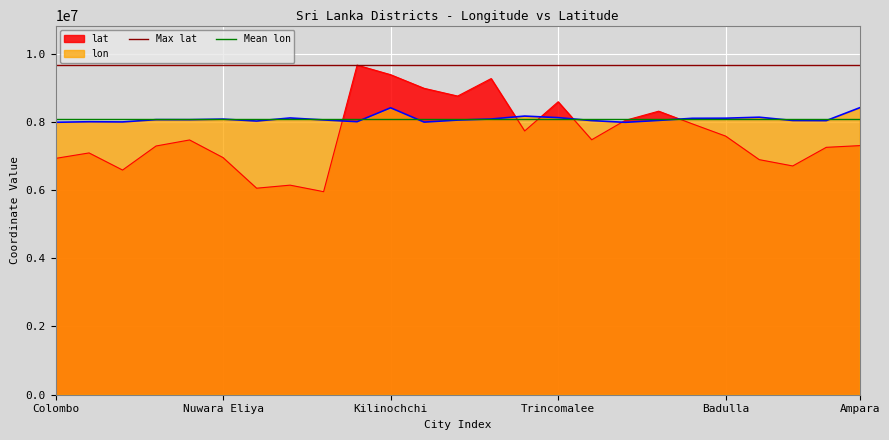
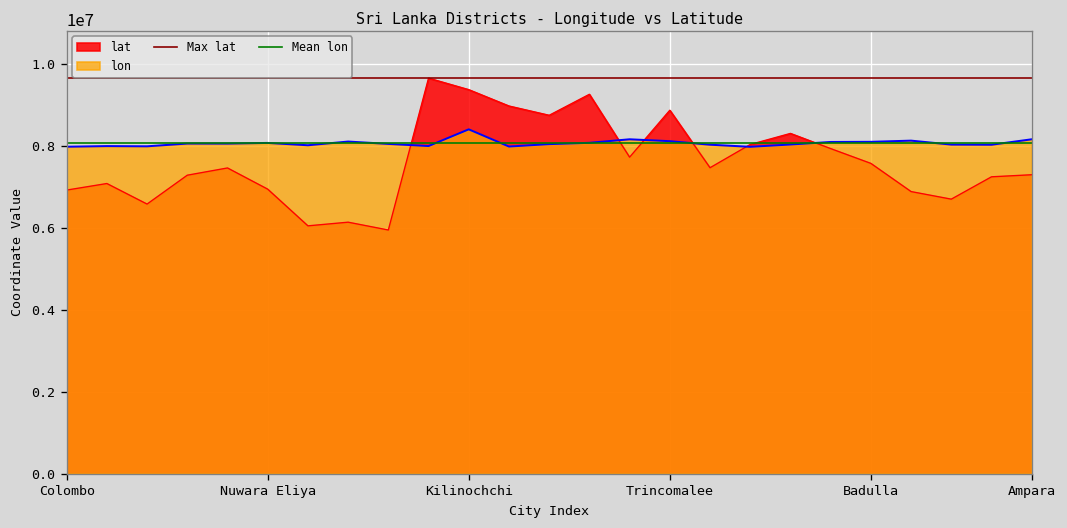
lat, Trincomalee: 8600000 -> 8900000
lon, Ampara: 8400000 -> 8200000
